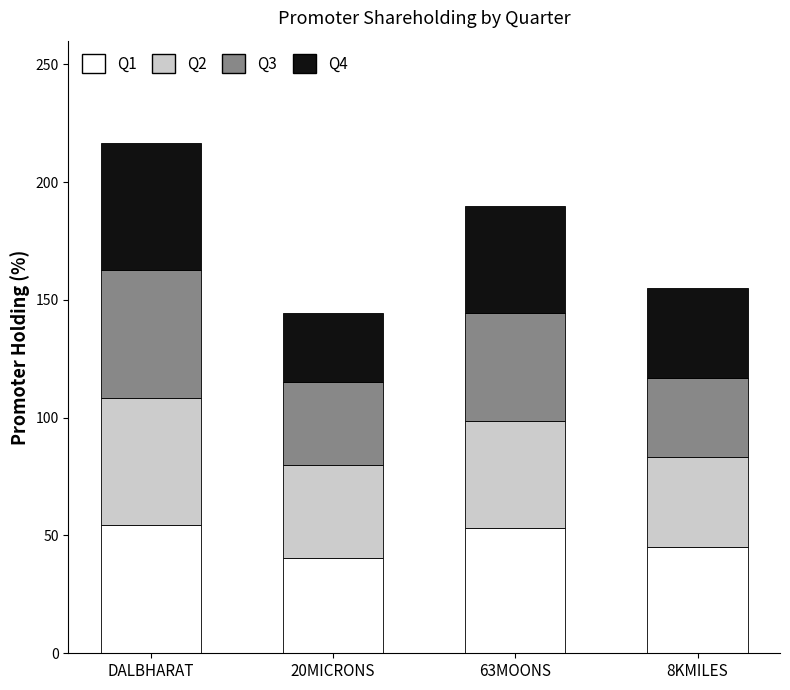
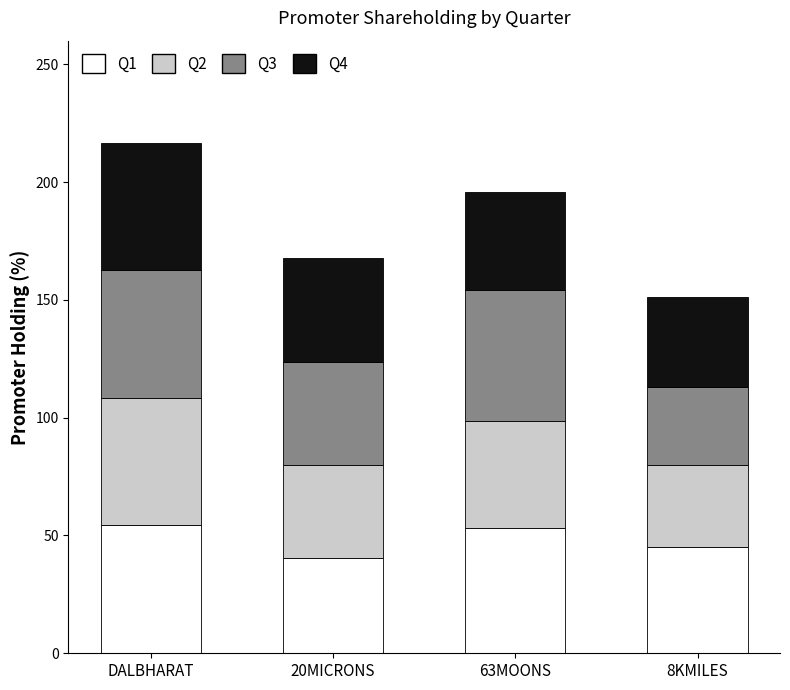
Q3, 20MICRONS: 35 -> 44
Q4, 20MICRONS: 30 -> 44
Q3, 63MOONS: 46 -> 55
Q4, 63MOONS: 46 -> 42
Q2, 8KMILES: 38 -> 34
